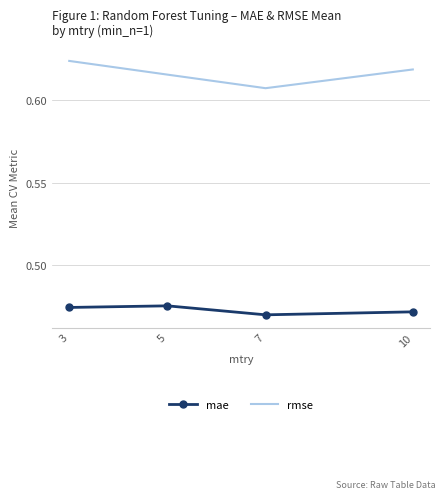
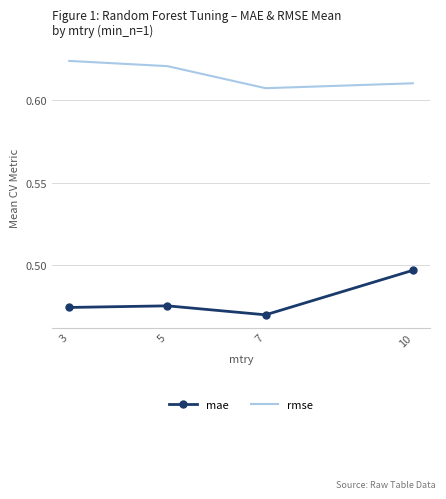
rmse, 5: 0.615 -> 0.621
mae, 10: 0.472 -> 0.497
rmse, 10: 0.619 -> 0.610
